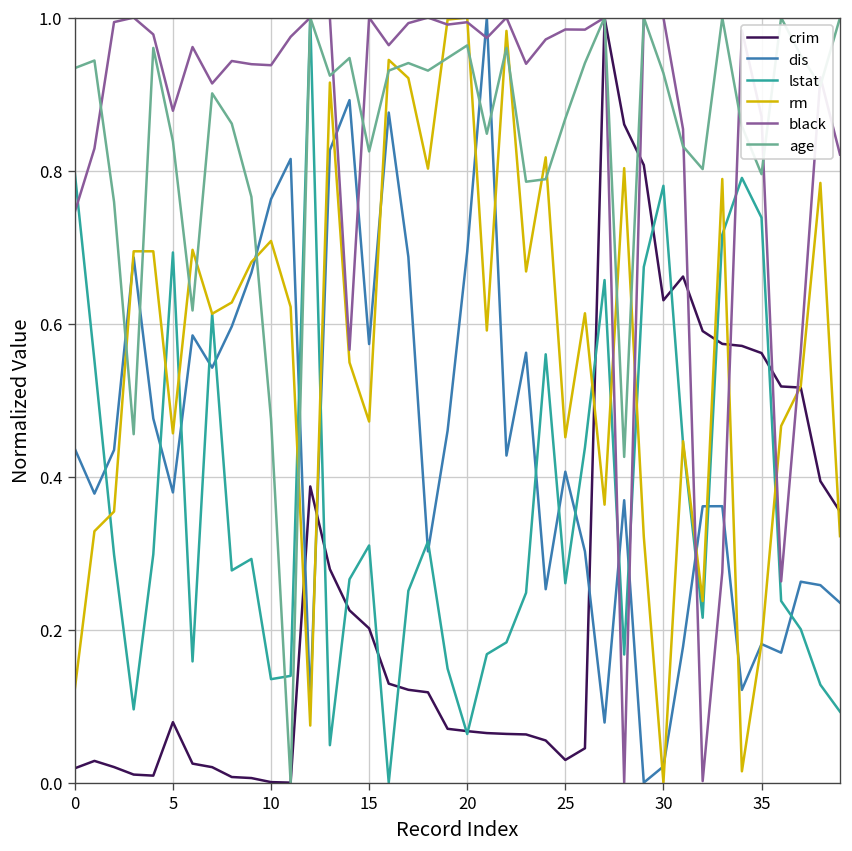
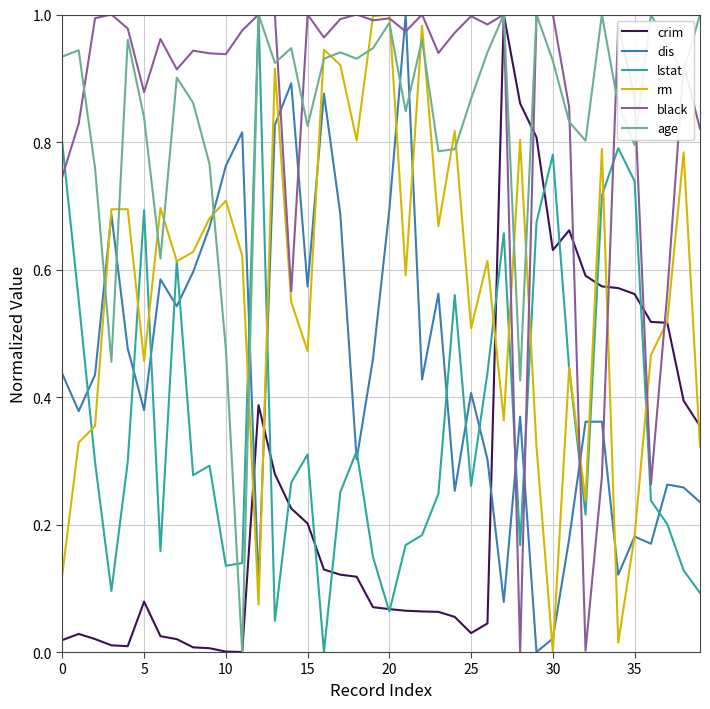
age, 20: 0.96 -> 0.99
rm, 25: 0.45 -> 0.51
black, 25: 0.98 -> 1.00
